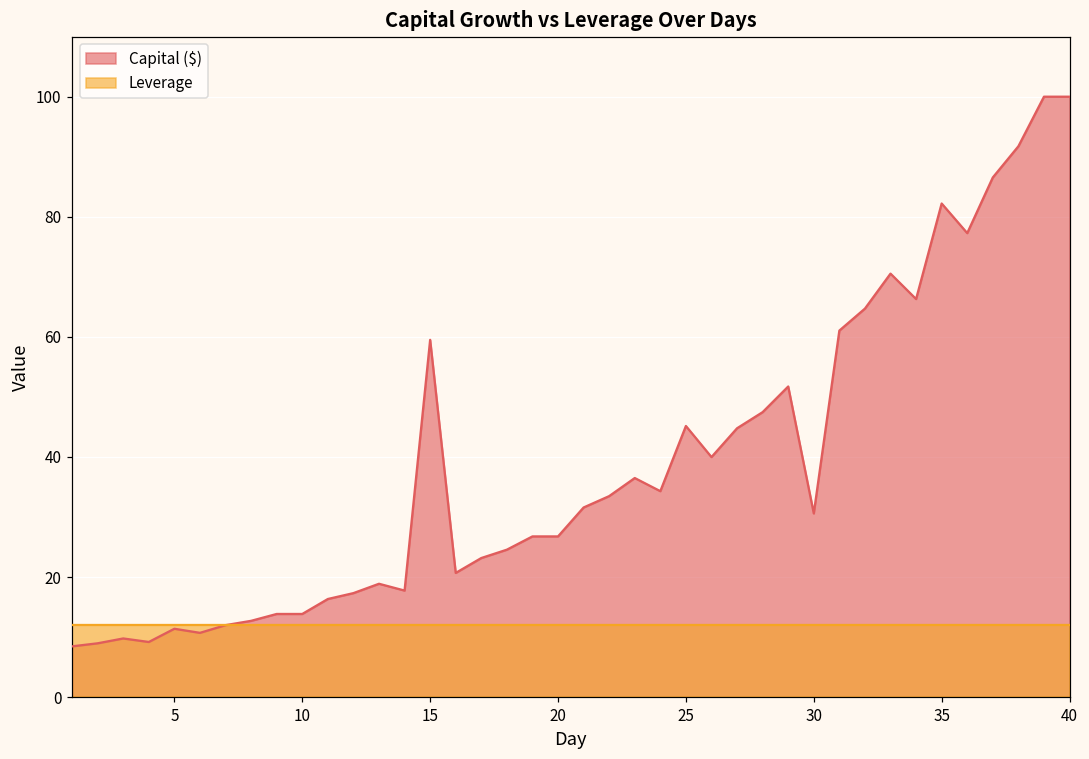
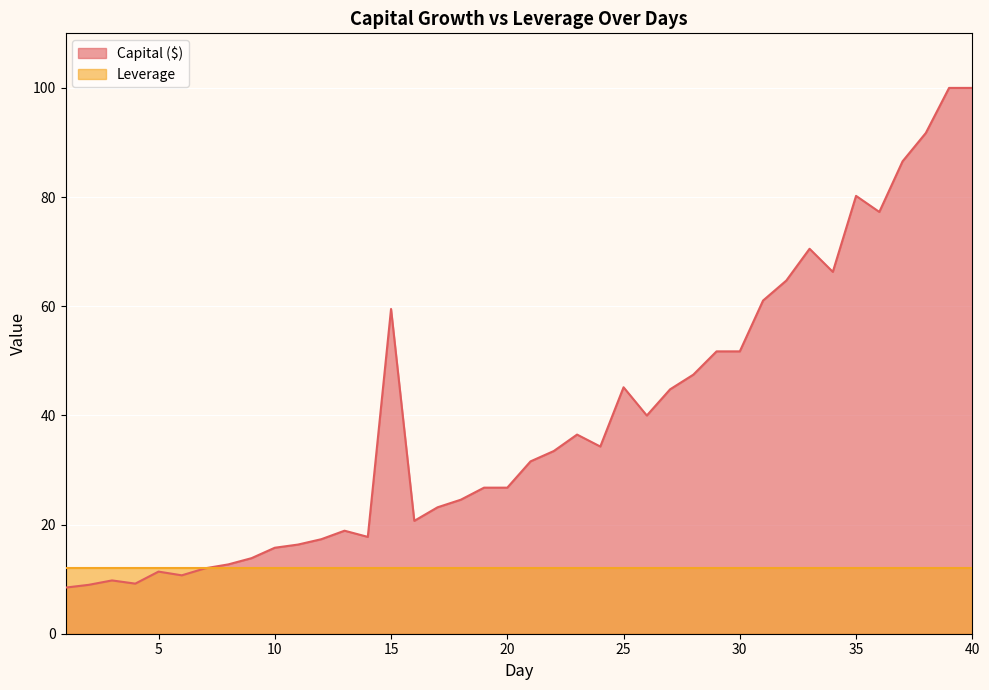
Capital ($), 10: 14 -> 16
Capital ($), 30: 31 -> 52
Capital ($), 35: 82 -> 80
